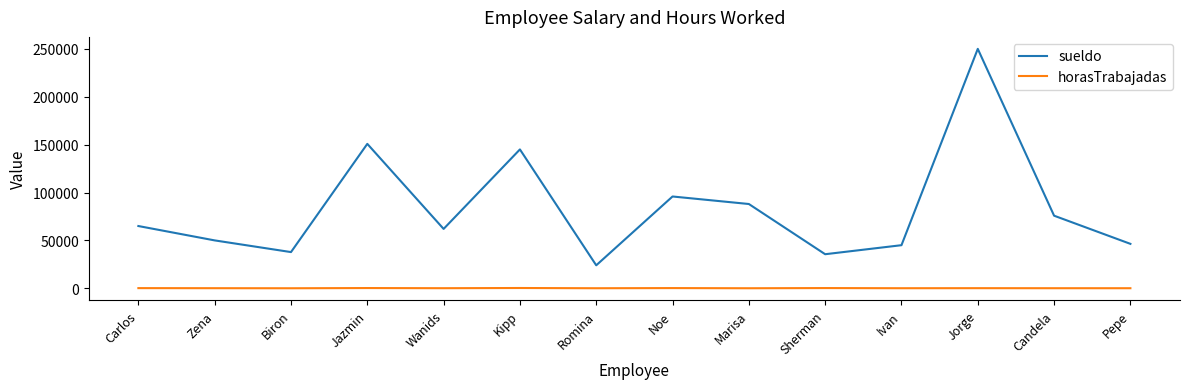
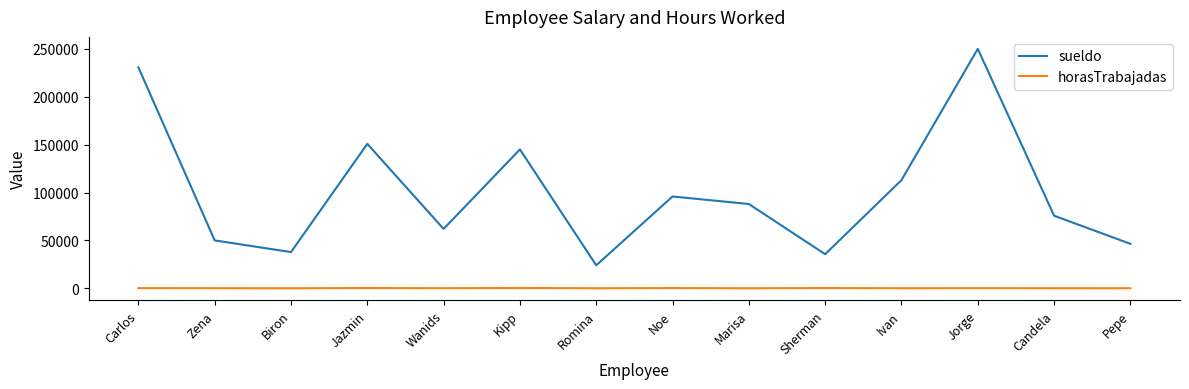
sueldo, Carlos: 70000 -> 230000
sueldo, Ivan: 50000 -> 110000
